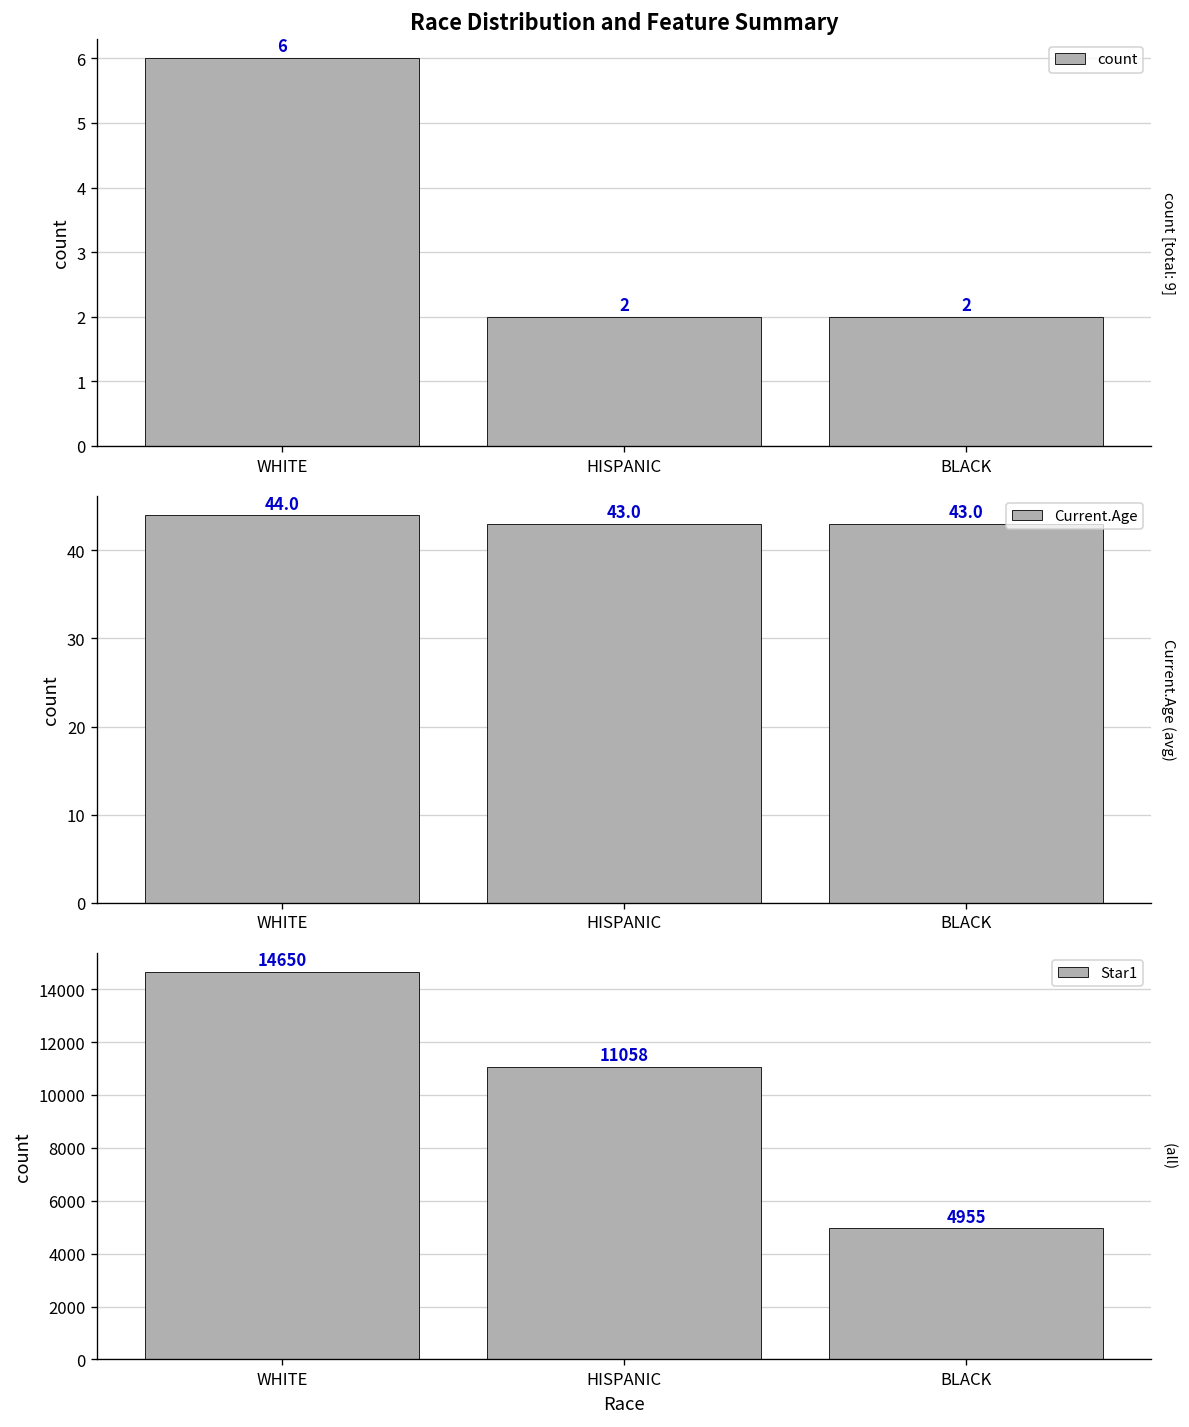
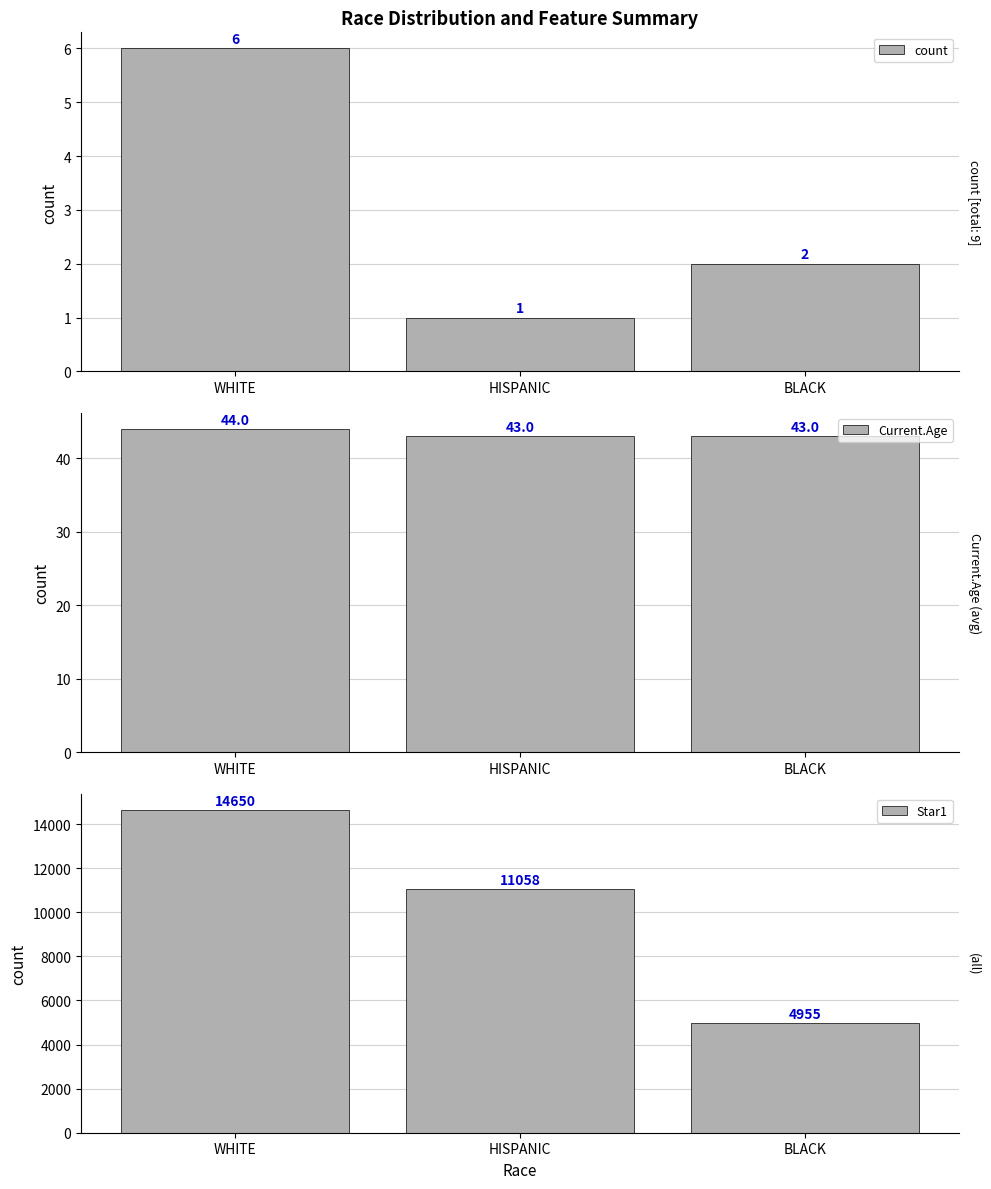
Race Distribution and Feature Summary, HISPANIC: 2 -> 1
